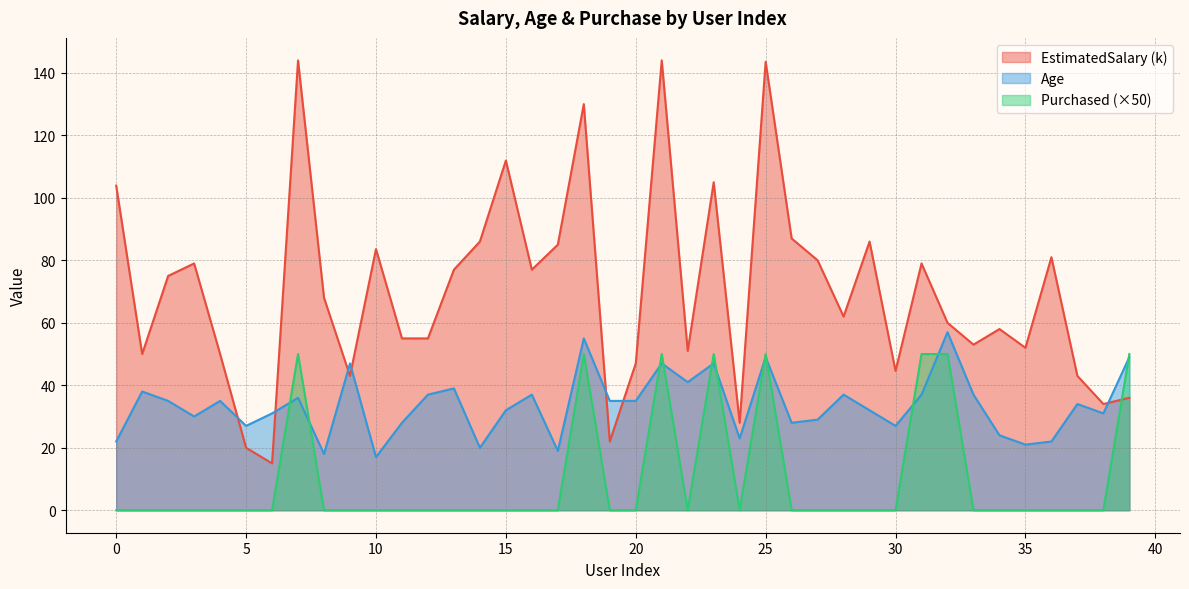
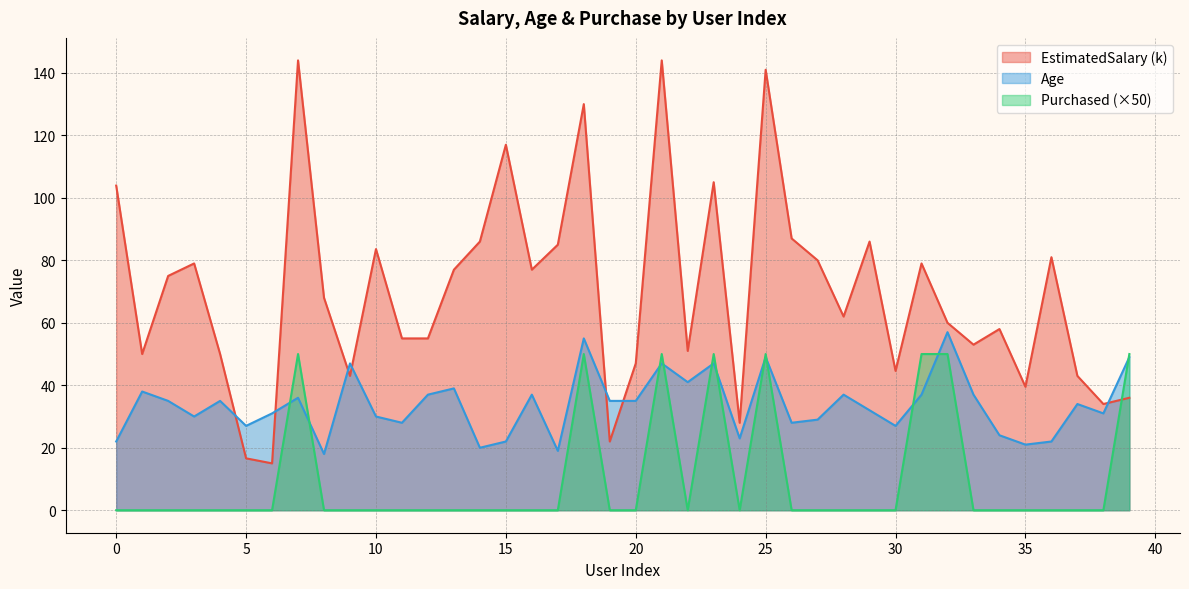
EstimatedSalary (k), 5: 20 -> 17
Age, 10: 17 -> 30
EstimatedSalary (k), 15: 112 -> 117
Age, 15: 32 -> 22
EstimatedSalary (k), 25: 144 -> 141
EstimatedSalary (k), 35: 52 -> 40
